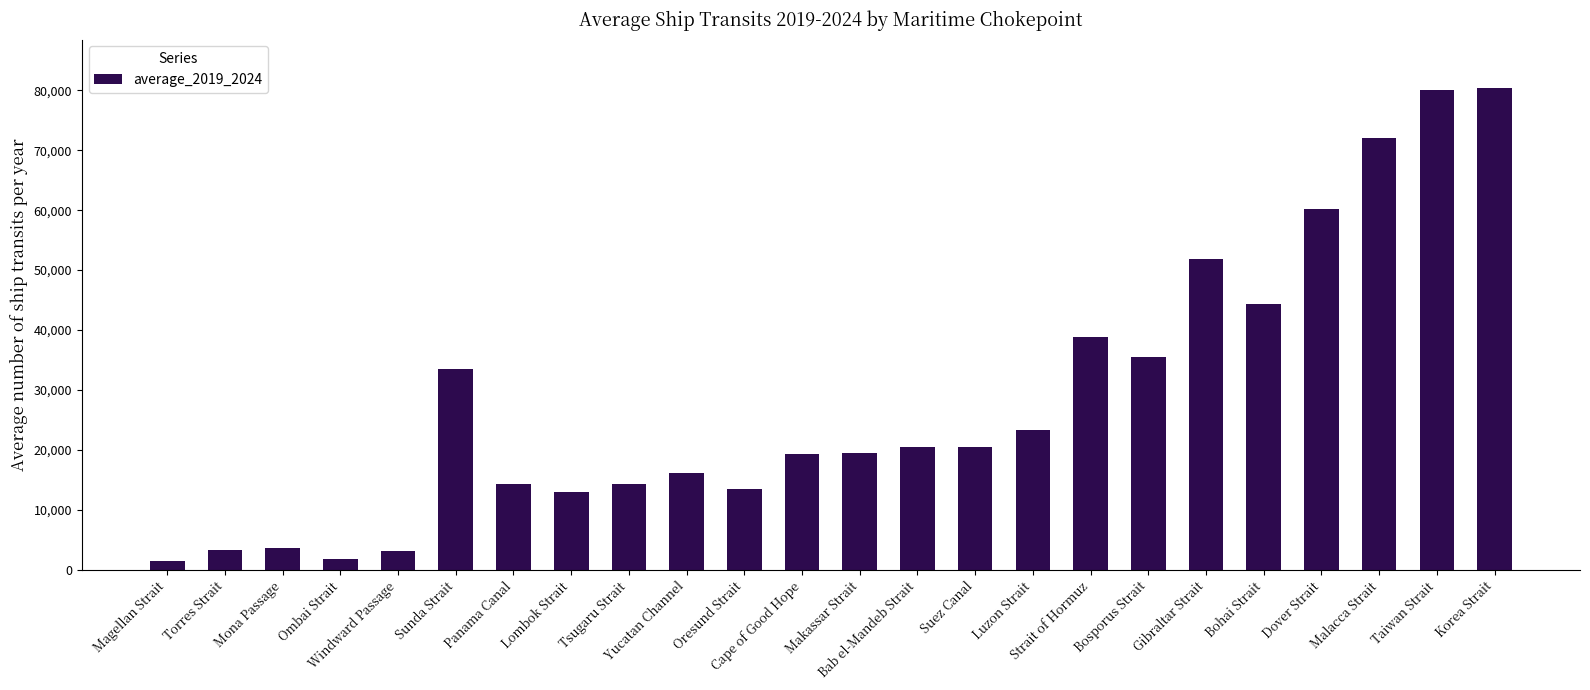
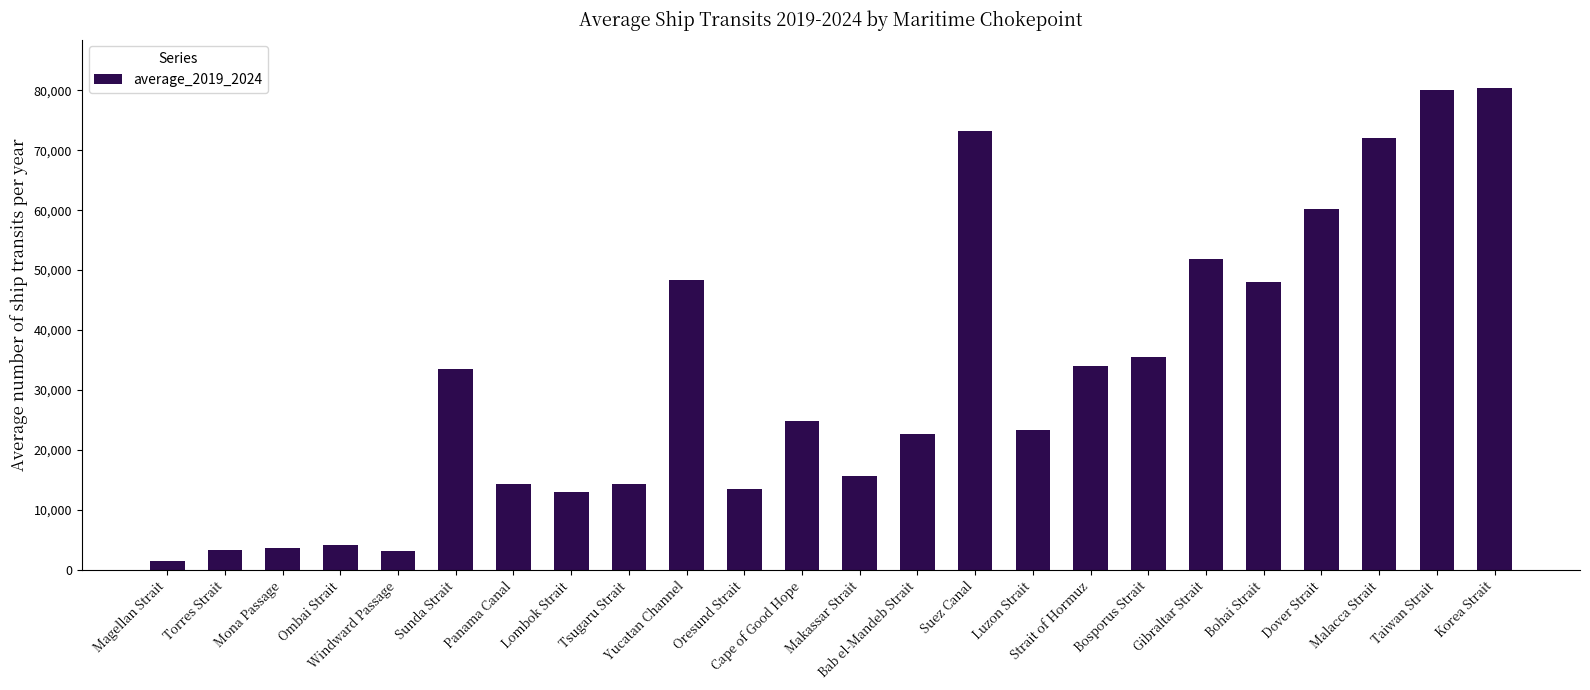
Ombai Strait: 2,000 -> 4,000
Yucatan Channel: 16,000 -> 48,000
Cape of Good Hope: 19,000 -> 25,000
Makassar Strait: 19,000 -> 16,000
Bab el-Mandeb Strait: 20,000 -> 23,000
Suez Canal: 21,000 -> 73,000
Strait of Hormuz: 39,000 -> 34,000
Bohai Strait: 44,000 -> 48,000
